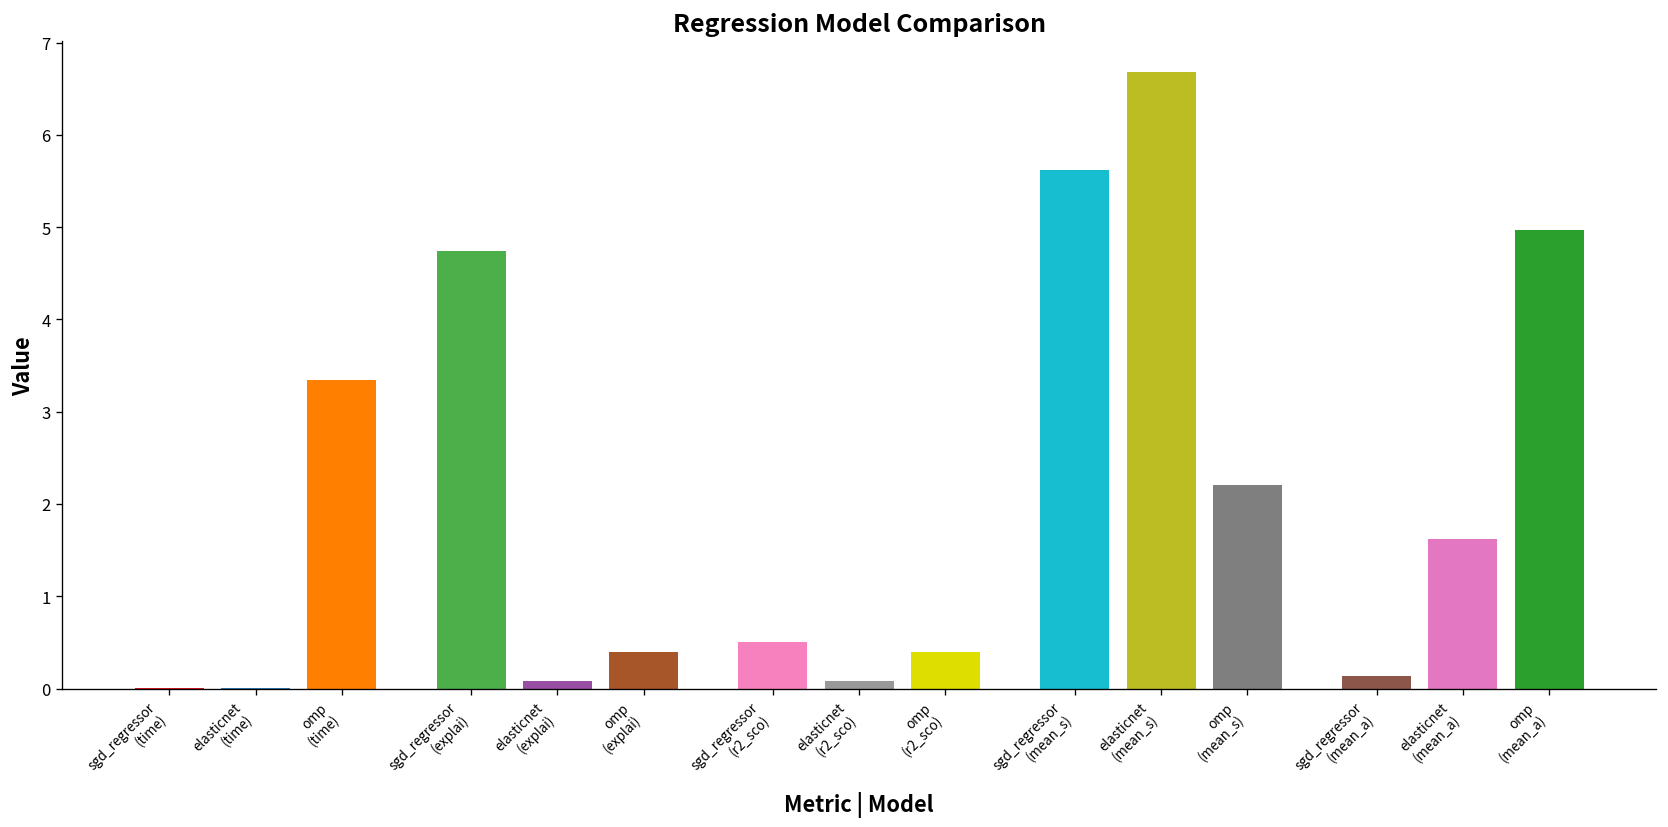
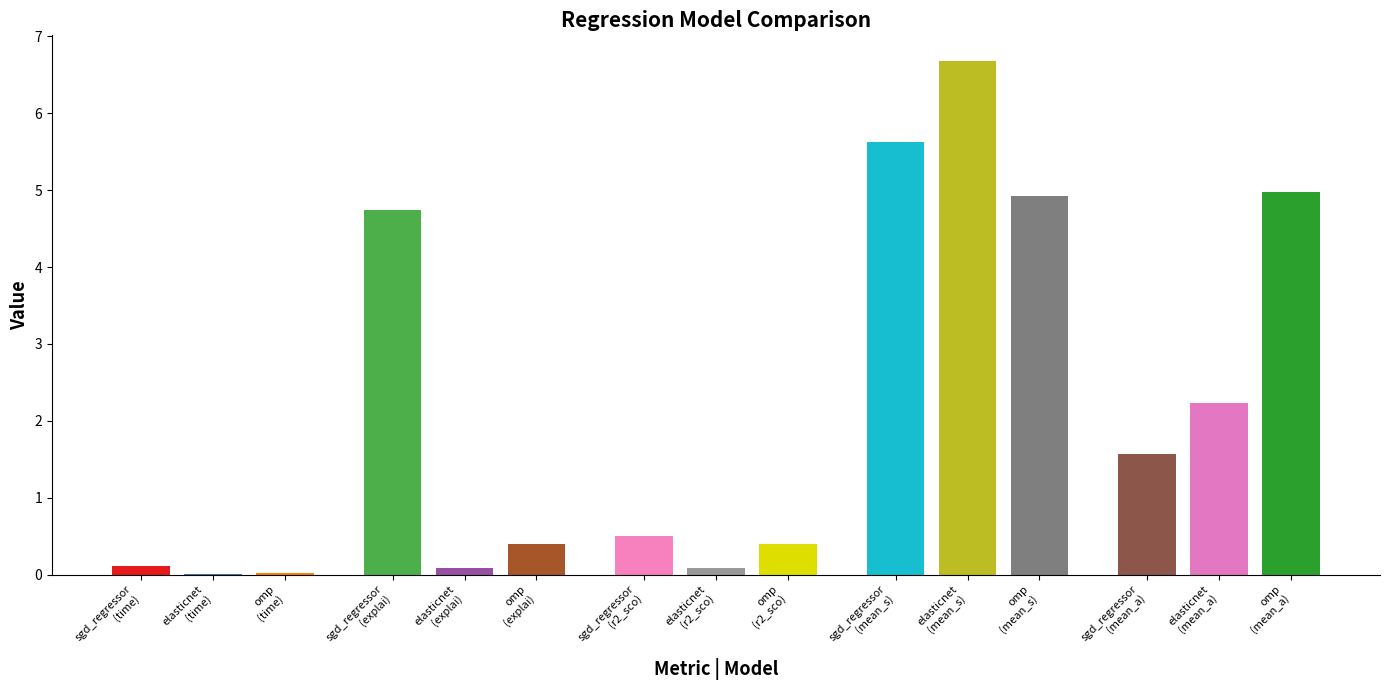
sgd_regressor (time): 0.0 -> 0.1
omp (time): 3.3 -> 0.0
omp (mean_s): 2.2 -> 4.9
sgd_regressor (mean_a): 0.1 -> 1.6
elasticnet (mean_a): 1.6 -> 2.2
